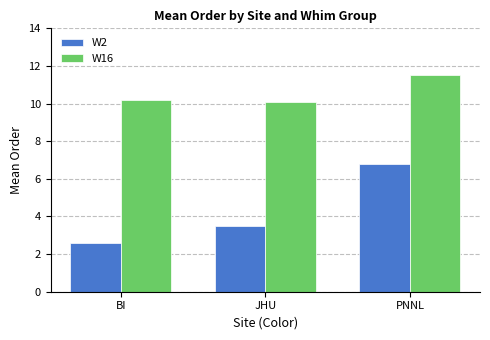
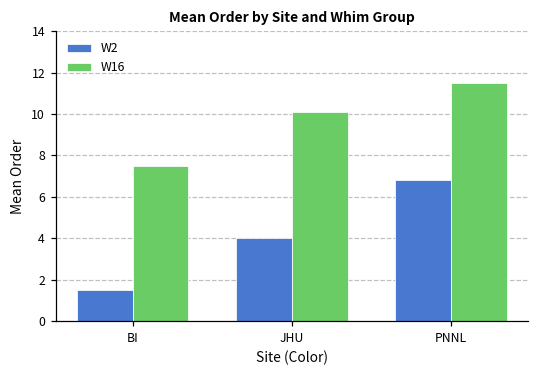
W2, BI: 2.6 -> 1.5
W16, BI: 10.2 -> 7.5
W2, JHU: 3.5 -> 4.0
